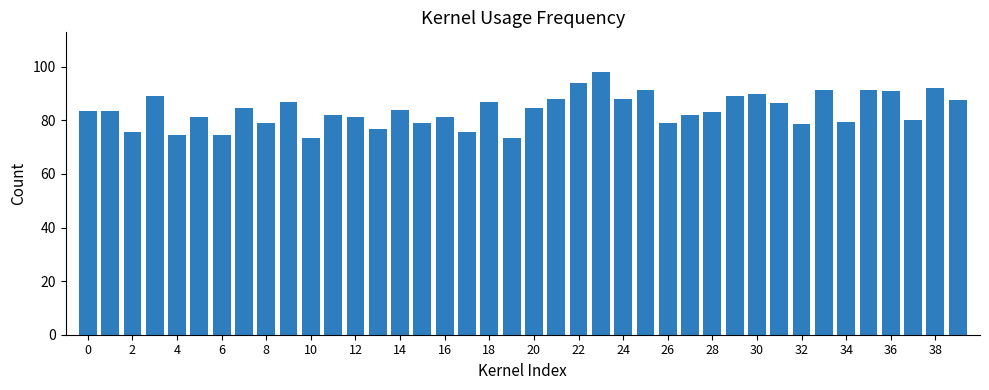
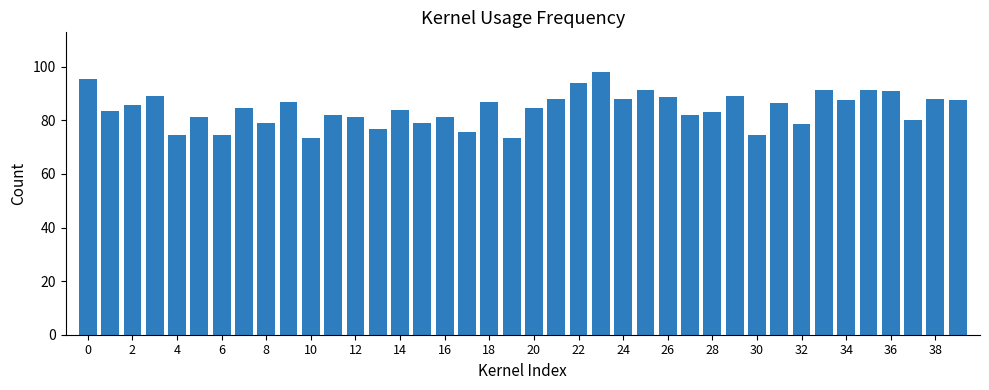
0: 83 -> 96
2: 76 -> 86
26: 79 -> 89
30: 90 -> 74
34: 79 -> 88
38: 92 -> 88
